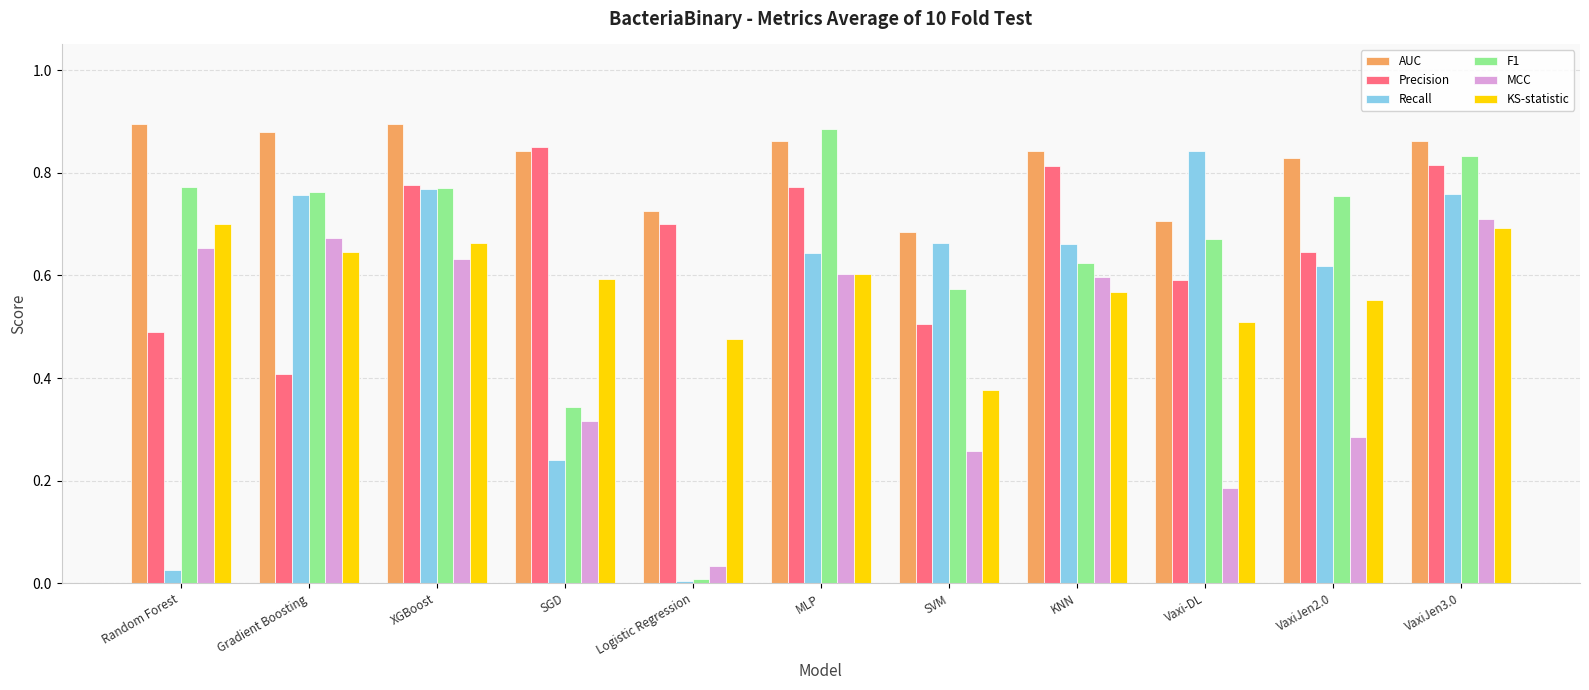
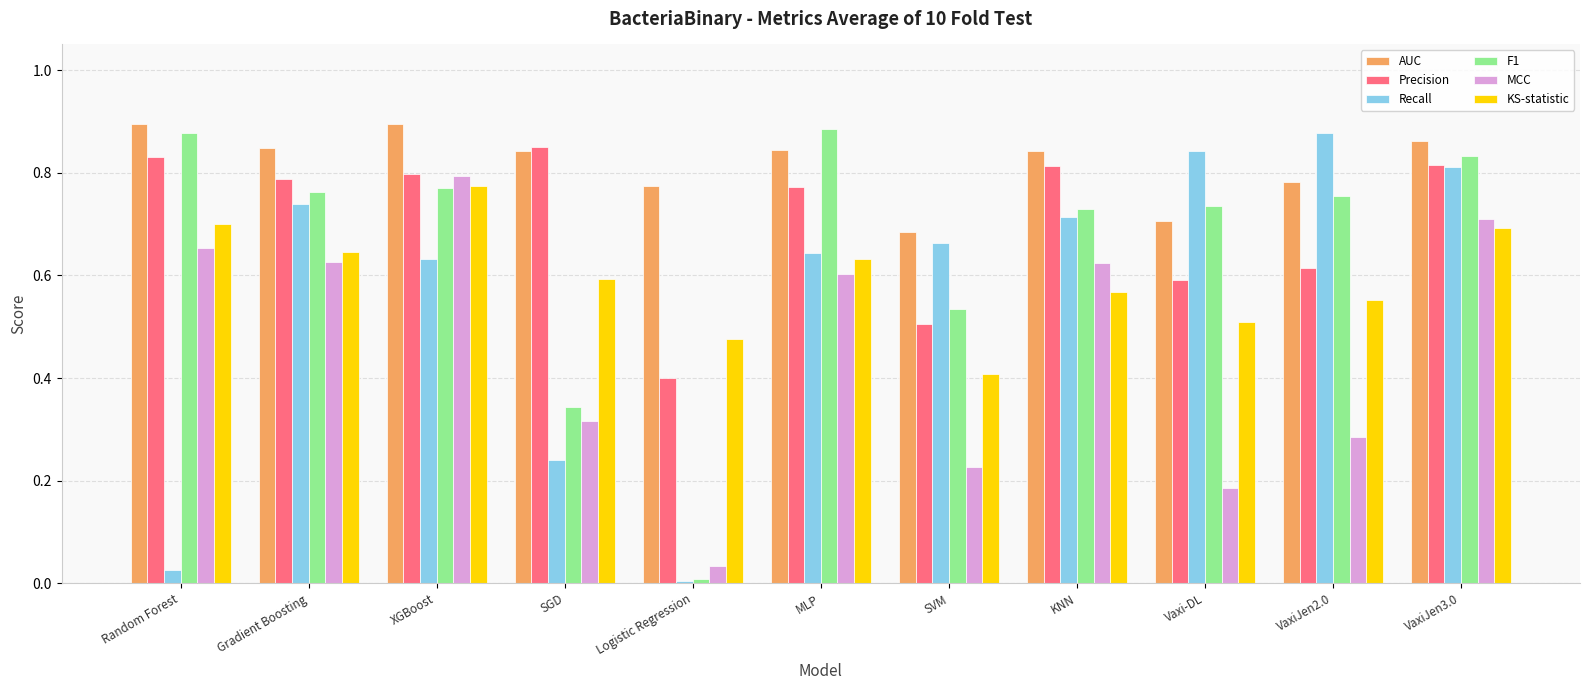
Precision, Random Forest: 0.49 -> 0.83
F1, Random Forest: 0.77 -> 0.88
AUC, Gradient Boosting: 0.88 -> 0.85
Precision, Gradient Boosting: 0.41 -> 0.79
Recall, Gradient Boosting: 0.76 -> 0.74
MCC, Gradient Boosting: 0.67 -> 0.63
Precision, XGBoost: 0.78 -> 0.80
Recall, XGBoost: 0.77 -> 0.63
MCC, XGBoost: 0.63 -> 0.79
KS-statistic, XGBoost: 0.66 -> 0.77
AUC, Logistic Regression: 0.72 -> 0.77
Precision, Logistic Regression: 0.7 -> 0.4
AUC, MLP: 0.86 -> 0.84
KS-statistic, MLP: 0.60 -> 0.63
F1, SVM: 0.57 -> 0.53
MCC, SVM: 0.26 -> 0.23
KS-statistic, SVM: 0.38 -> 0.41
Recall, KNN: 0.66 -> 0.71
F1, KNN: 0.62 -> 0.73
MCC, KNN: 0.60 -> 0.62
F1, Vaxi-DL: 0.67 -> 0.73
AUC, VaxiJen2.0: 0.83 -> 0.78
Precision, VaxiJen2.0: 0.65 -> 0.61
Recall, VaxiJen2.0: 0.62 -> 0.88
Recall, VaxiJen3.0: 0.76 -> 0.81
